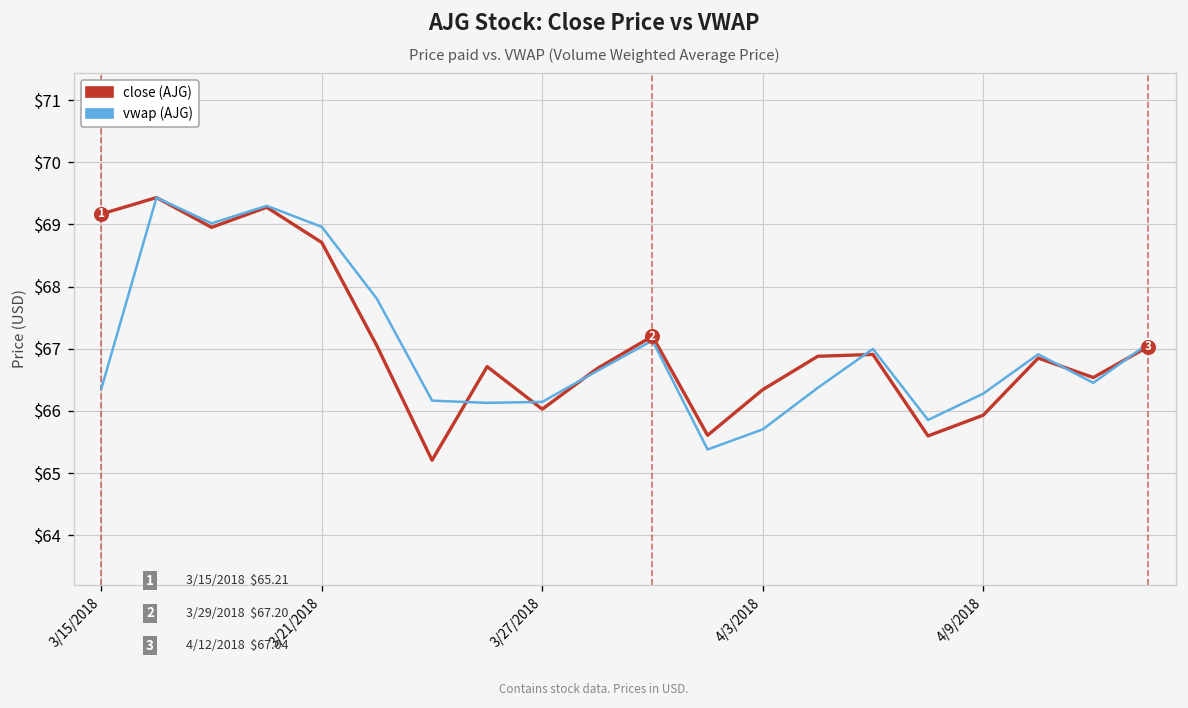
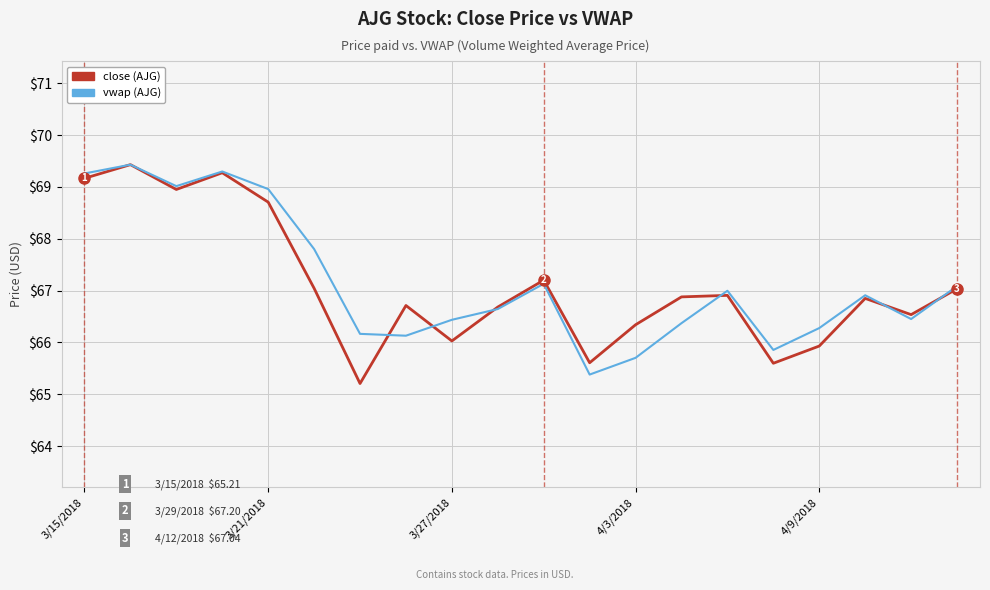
vwap (AJG), 3/15/2018: $66.4 -> $69.3
vwap (AJG), 3/27/2018: $66.1 -> $66.4
